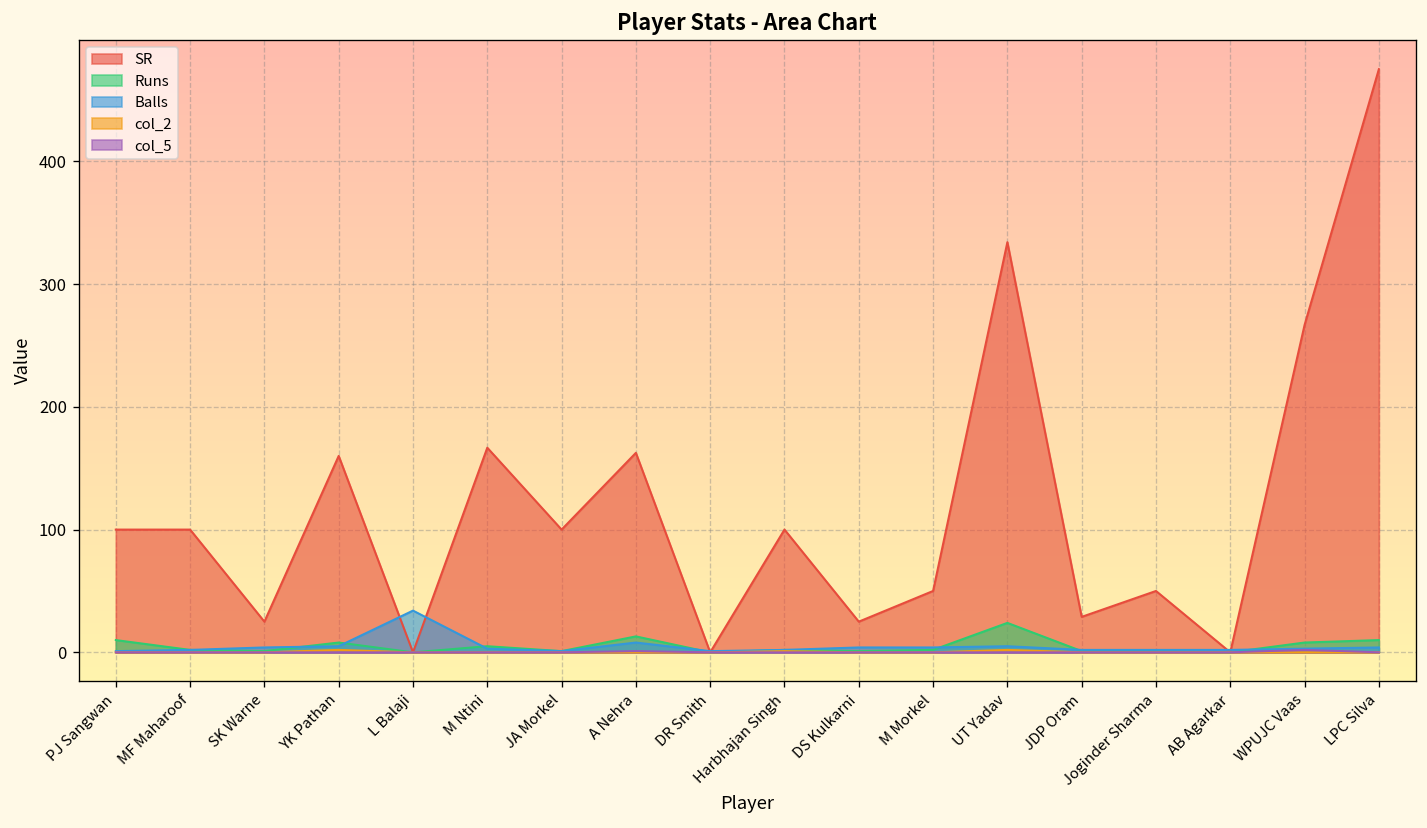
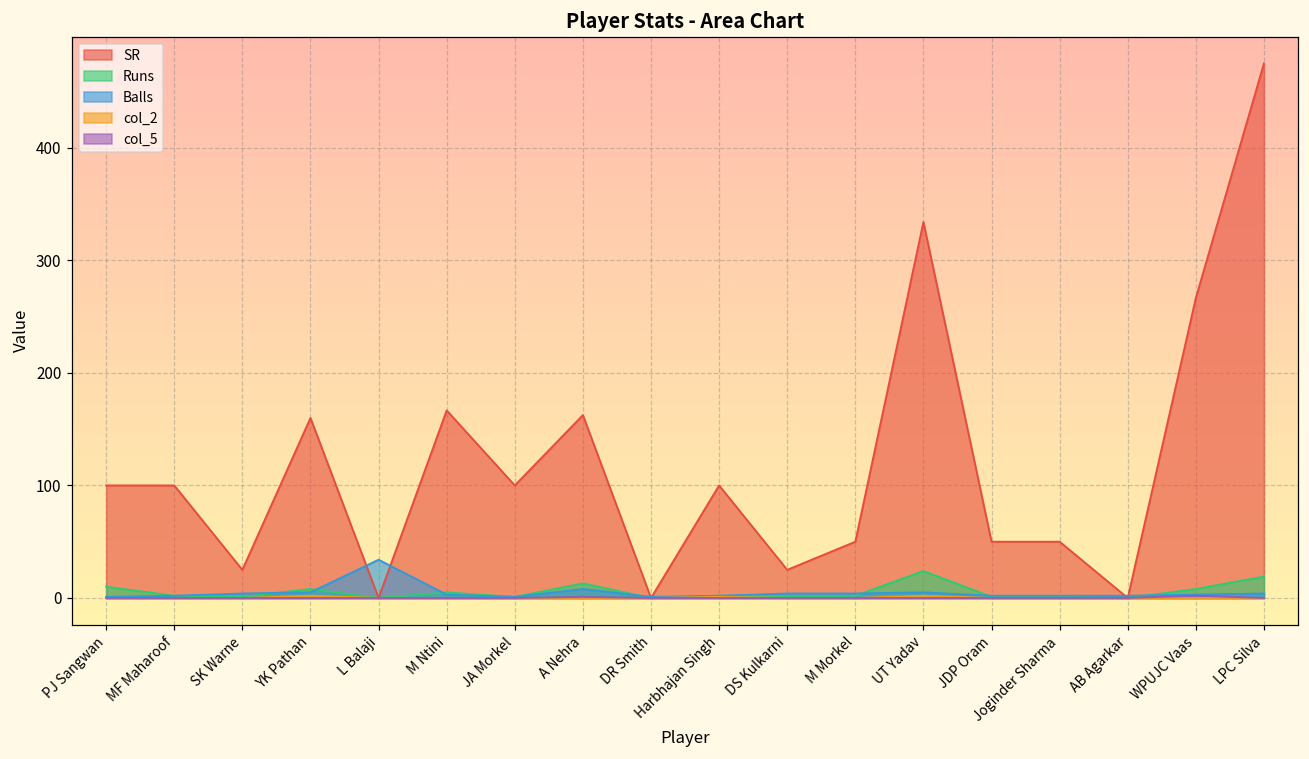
SR, JDP Oram: 29 -> 50
Runs, LPC Silva: 10 -> 19
